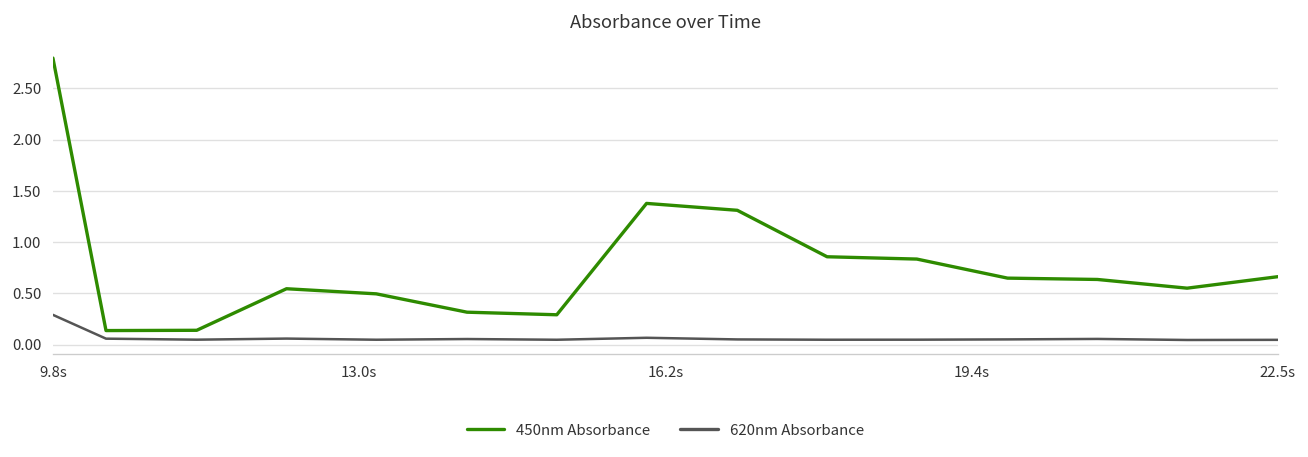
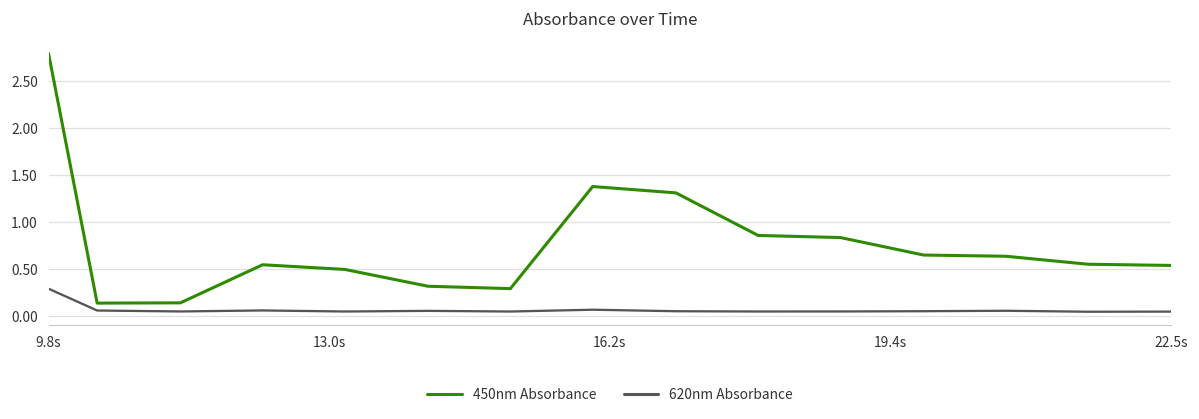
450nm Absorbance, 22.5s: 0.7 -> 0.5
